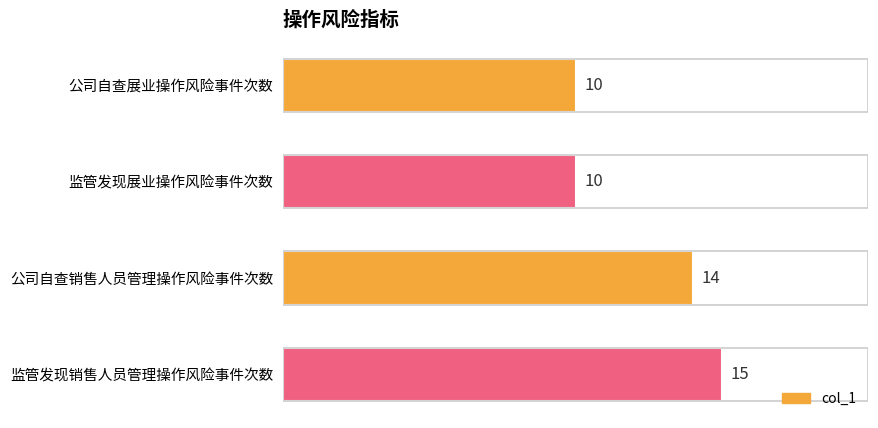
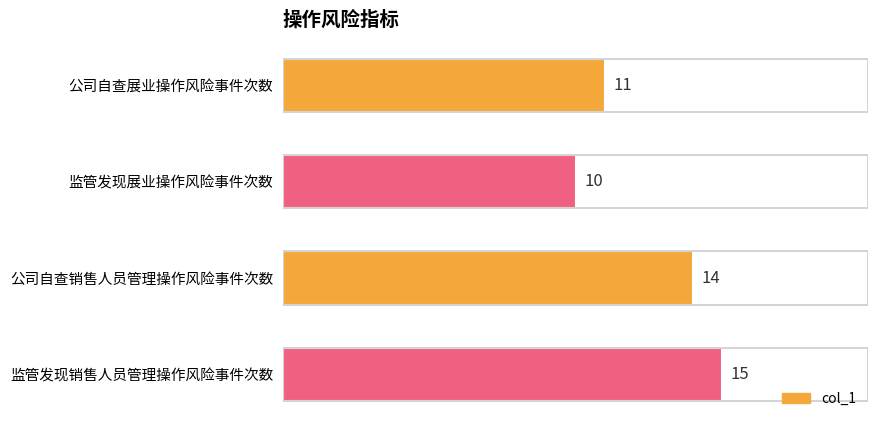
公司自查展业操作风险事件次数: 10 -> 11
